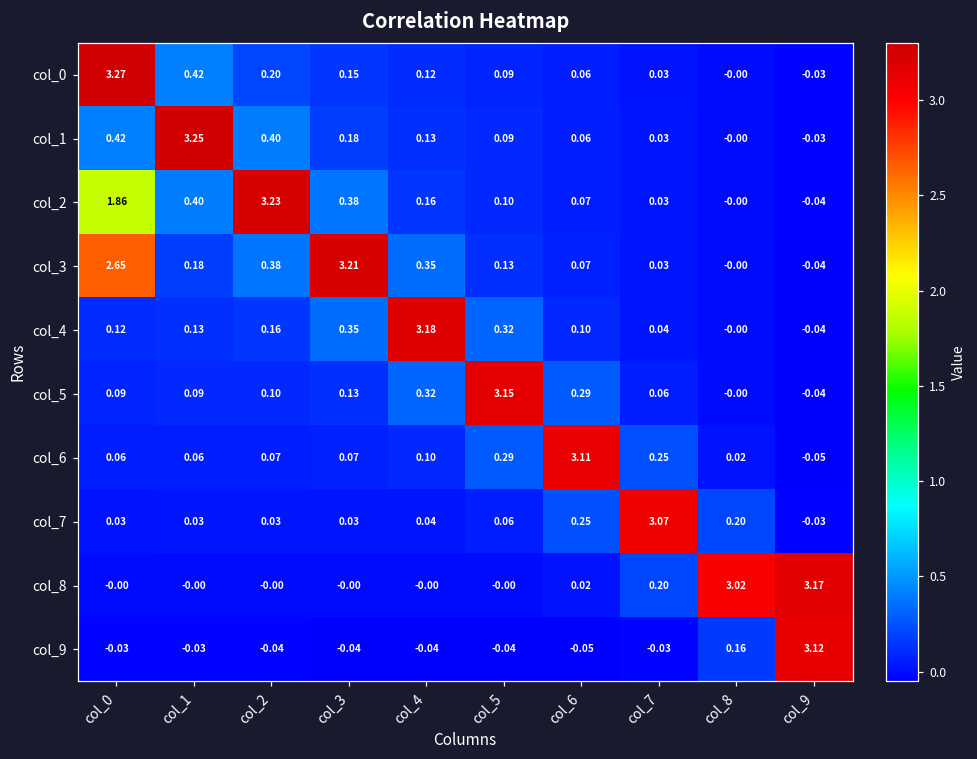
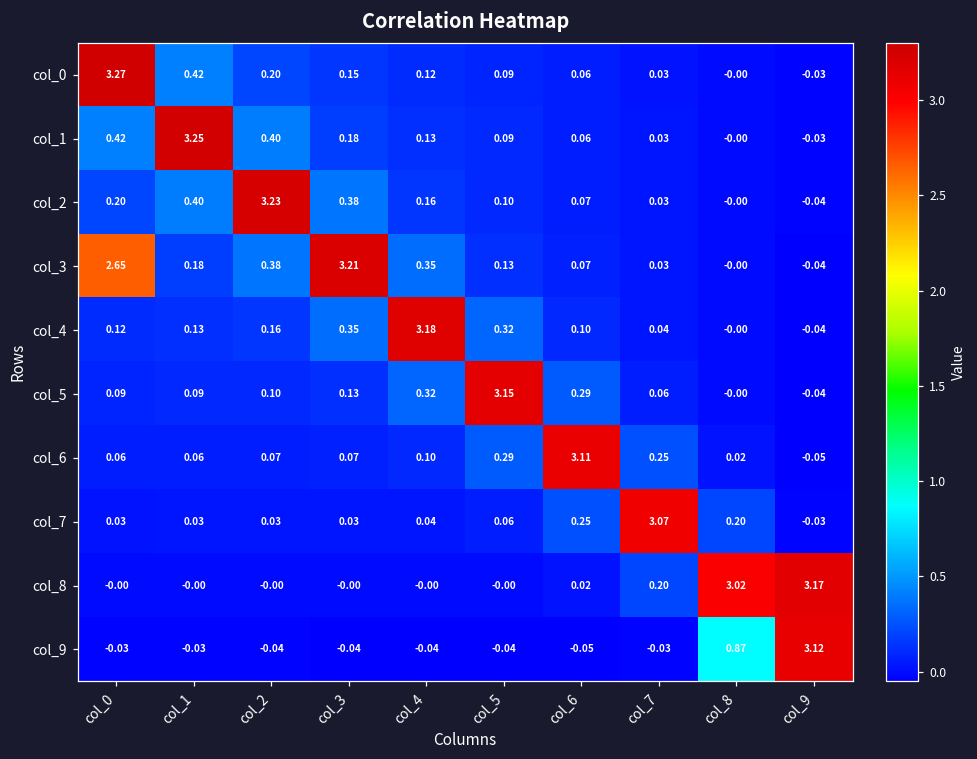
col_2, col_0: 1.86 -> 0.20
col_9, col_8: 0.16 -> 0.87
